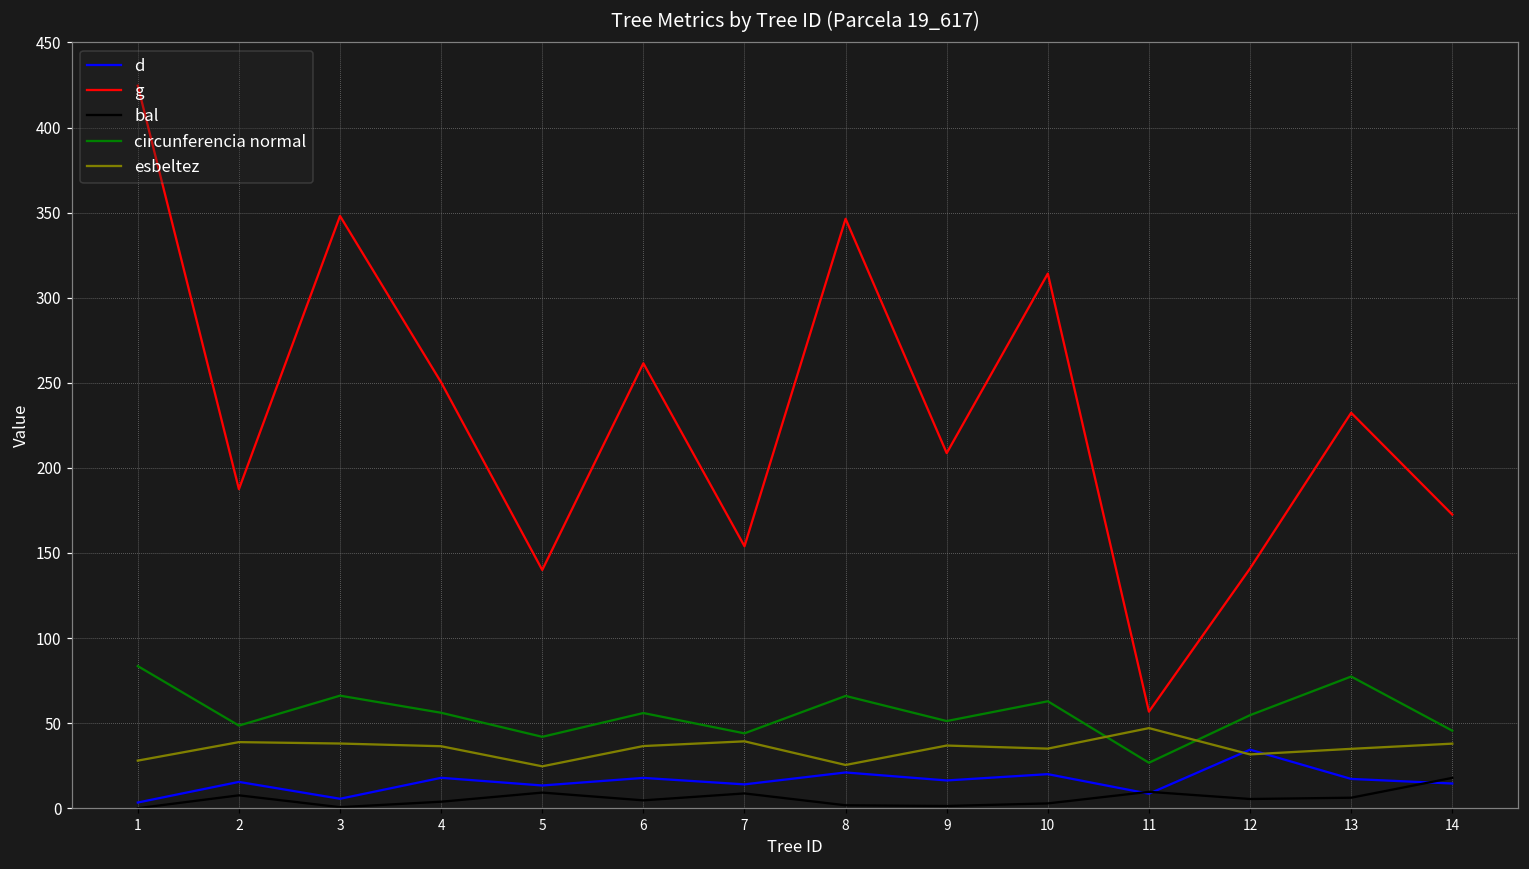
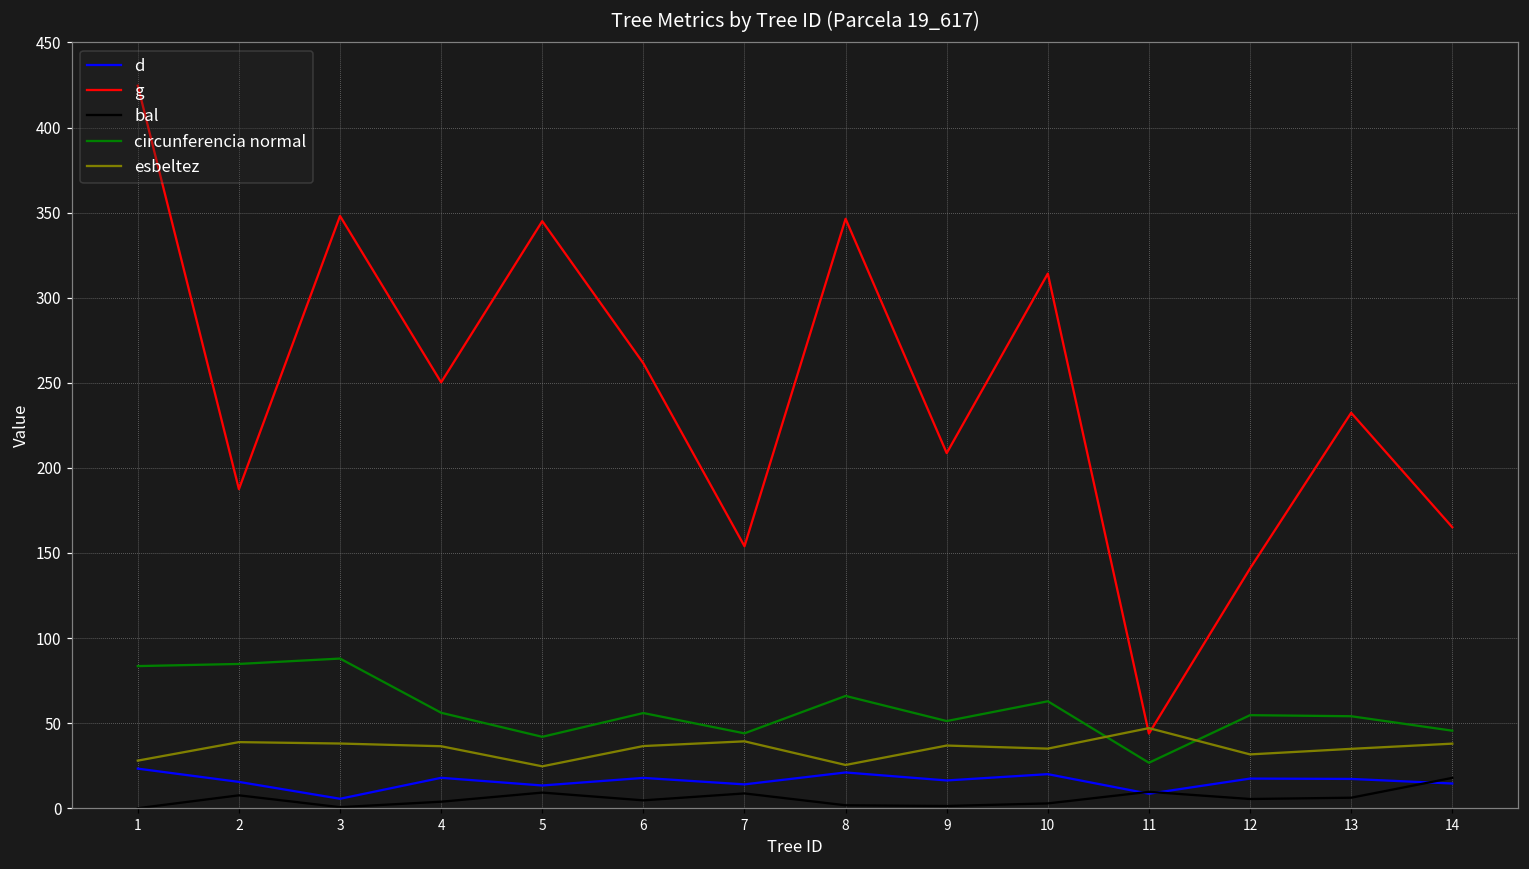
d, 1: 3 -> 23
circunferencia normal, 2: 49 -> 85
circunferencia normal, 3: 66 -> 88
g, 5: 140 -> 345
g, 11: 57 -> 44
d, 12: 34 -> 17
circunferencia normal, 13: 77 -> 54
g, 14: 173 -> 165
